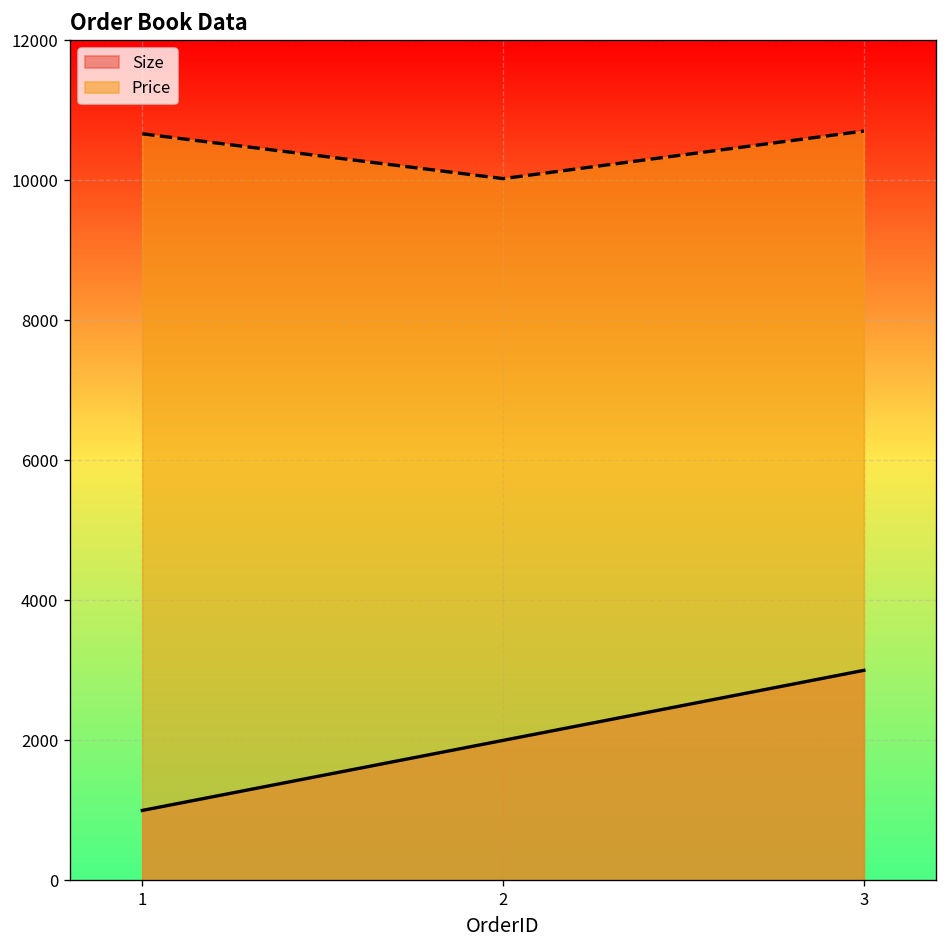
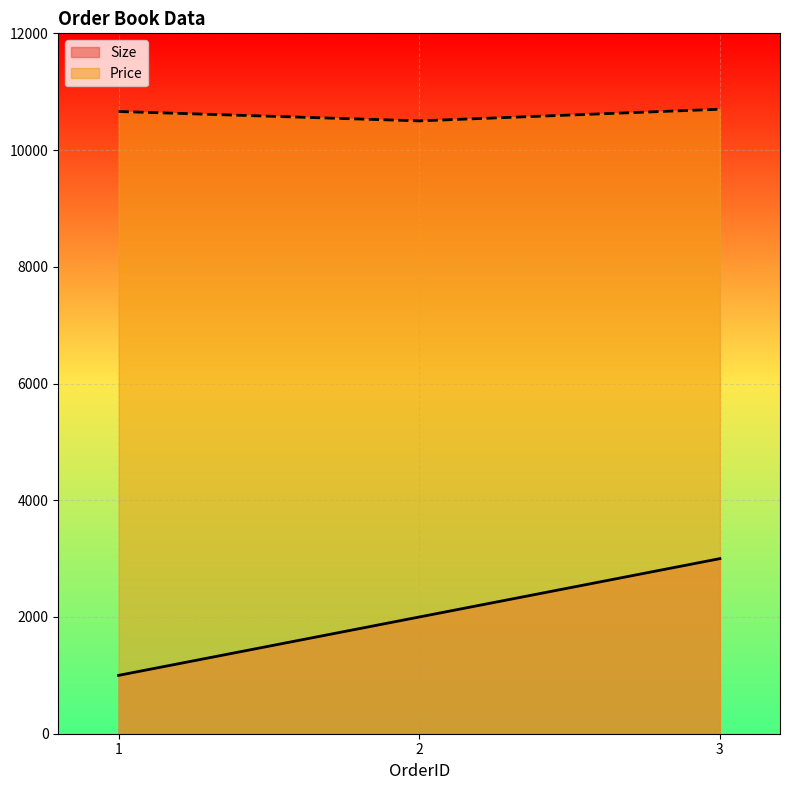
Price, 2: 10000 -> 10500
